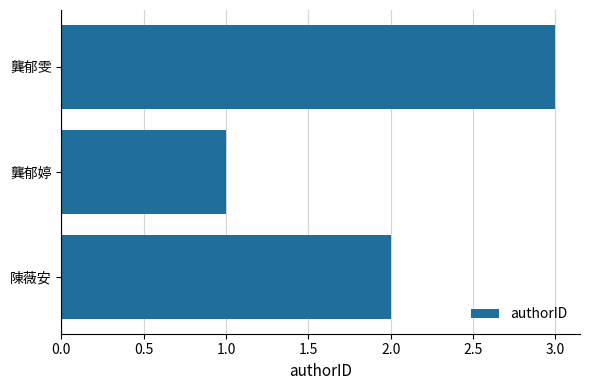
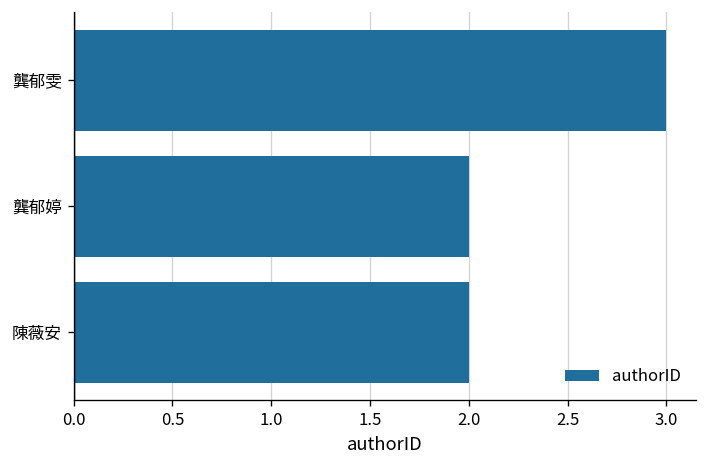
龔郁婷: 1 -> 2
